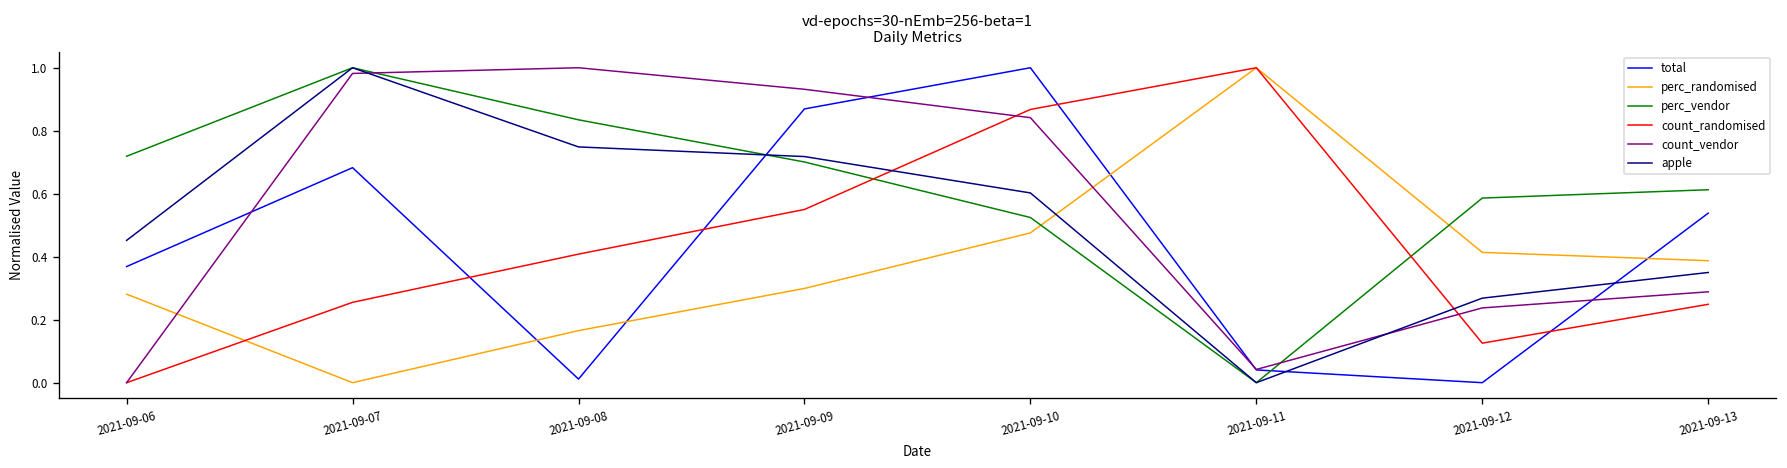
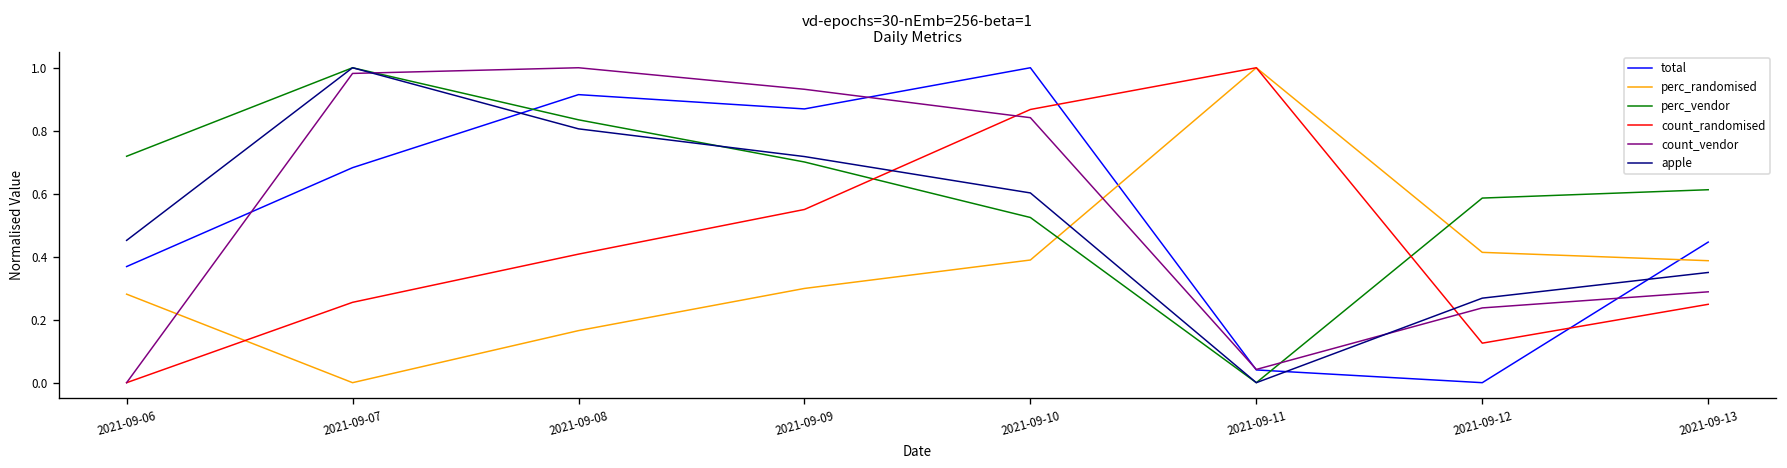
total, 2021-09-08: 0.01 -> 0.91
apple, 2021-09-08: 0.75 -> 0.81
perc_randomised, 2021-09-10: 0.48 -> 0.39
total, 2021-09-13: 0.54 -> 0.45
